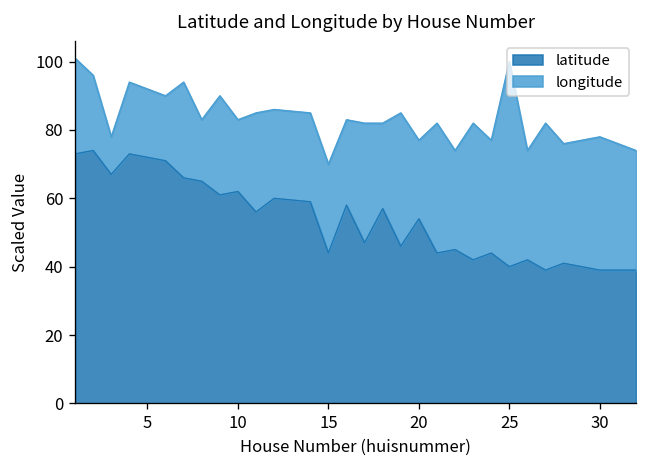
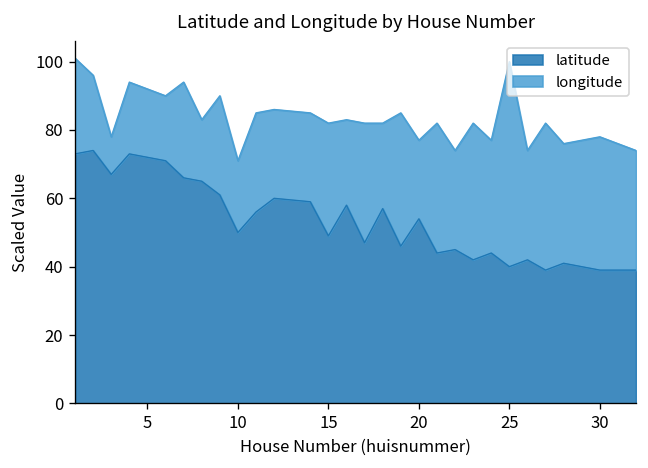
latitude, 10: 62 -> 50
latitude, 15: 44 -> 49
longitude, 15: 26 -> 33
